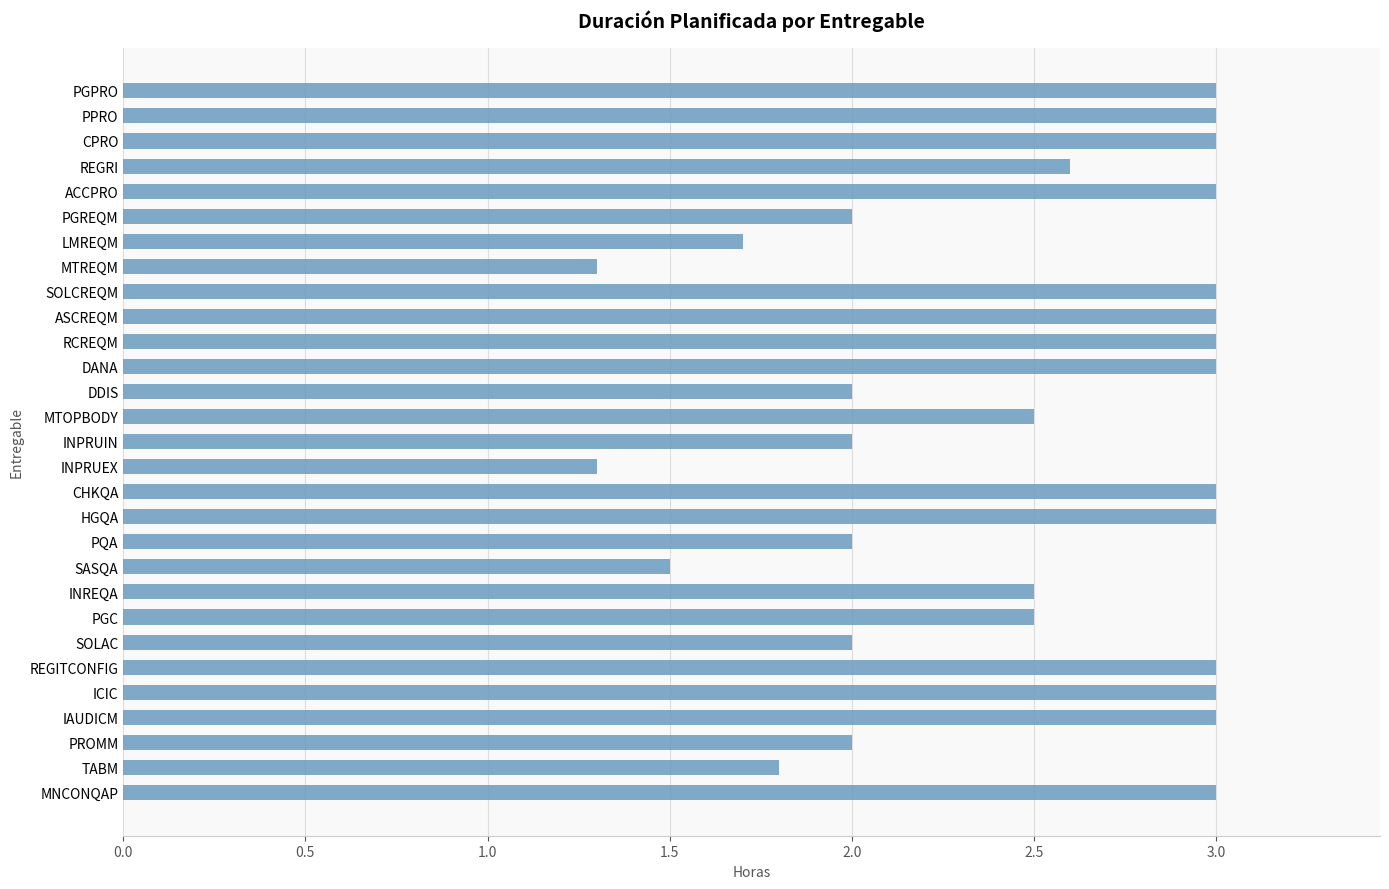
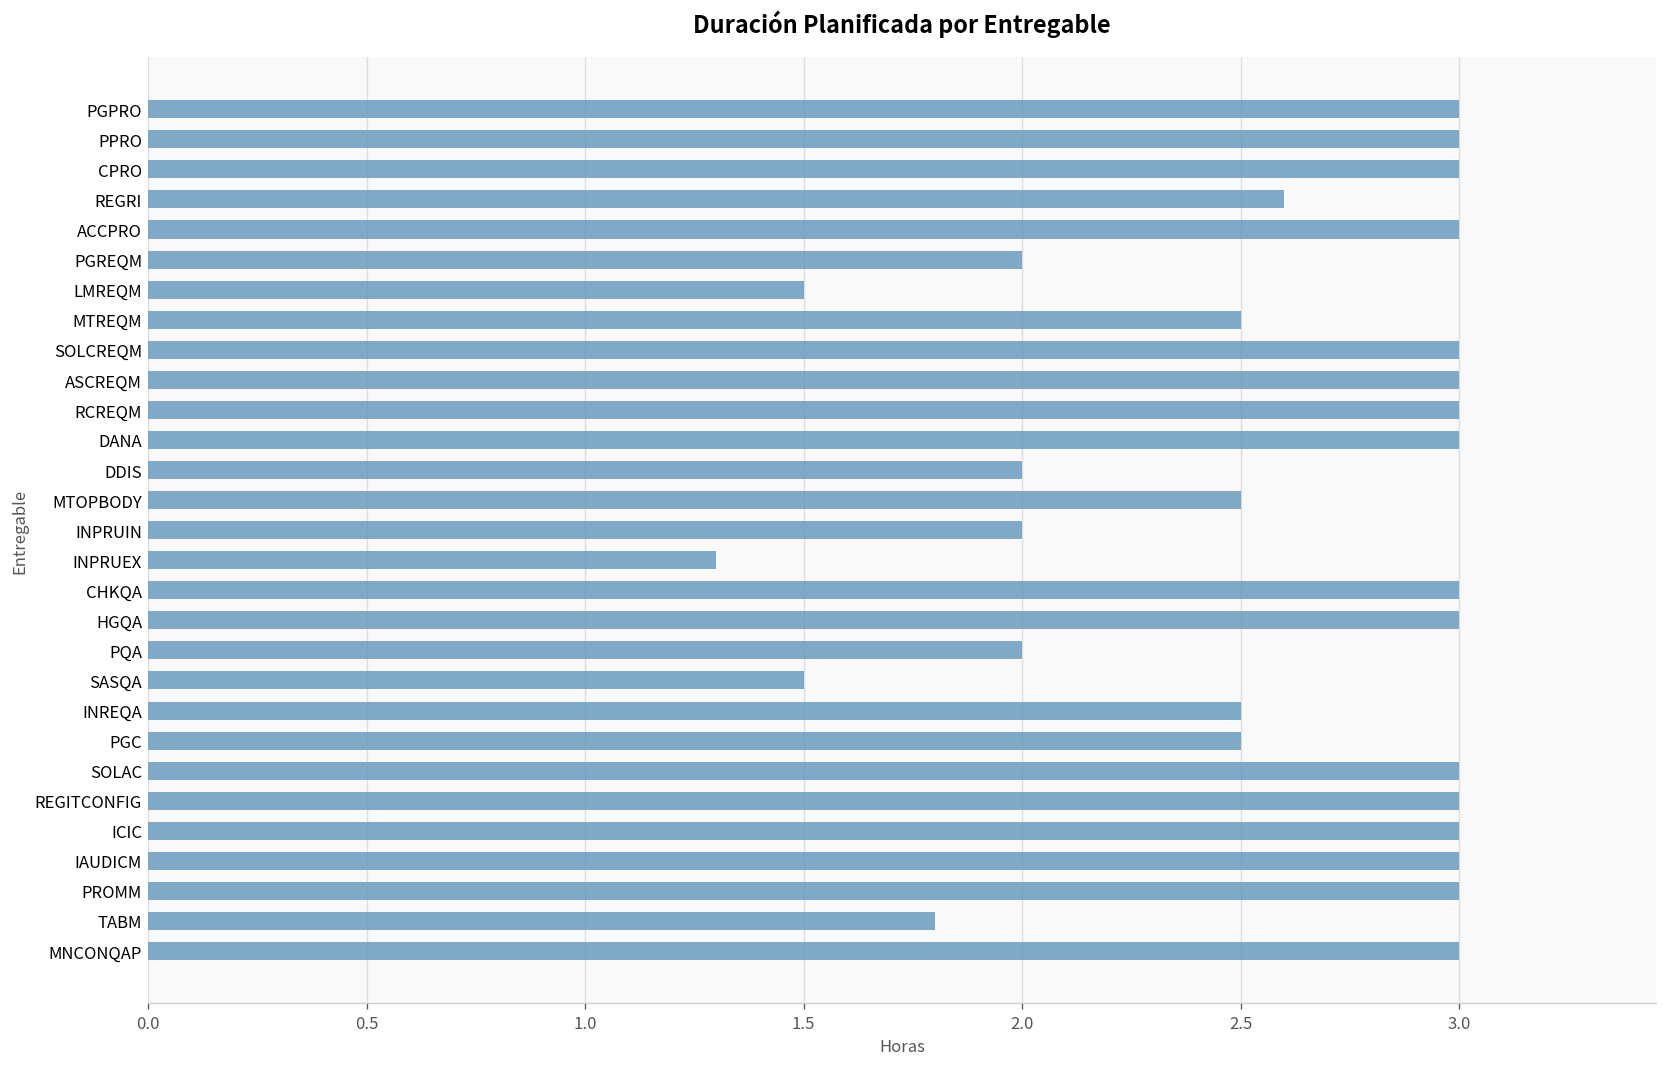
LMREQM: 1.7 -> 1.5
MTREQM: 1.3 -> 2.5
SOLAC: 2 -> 3
PROMM: 2 -> 3
